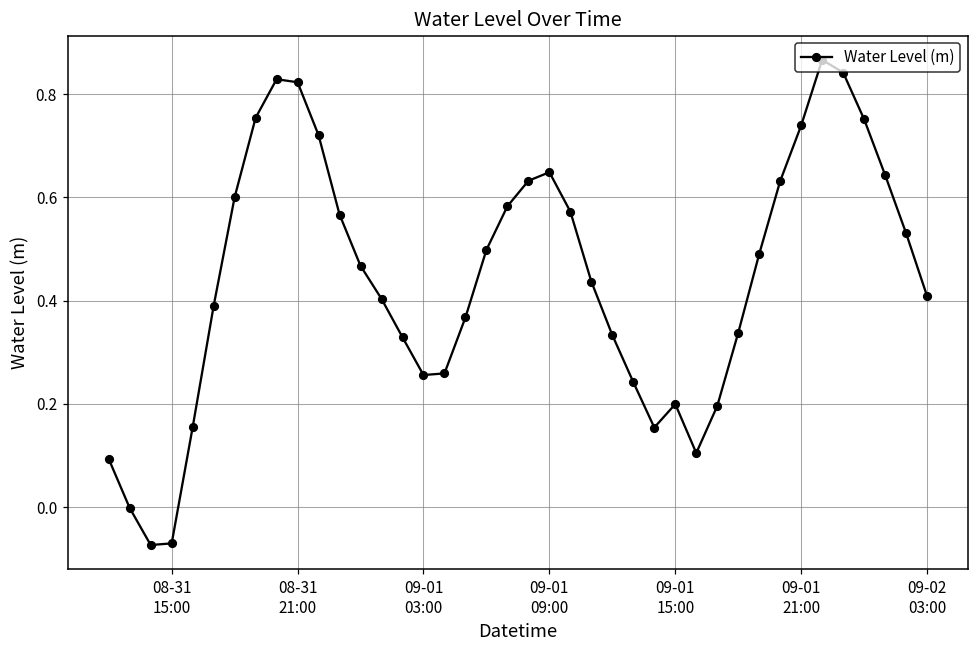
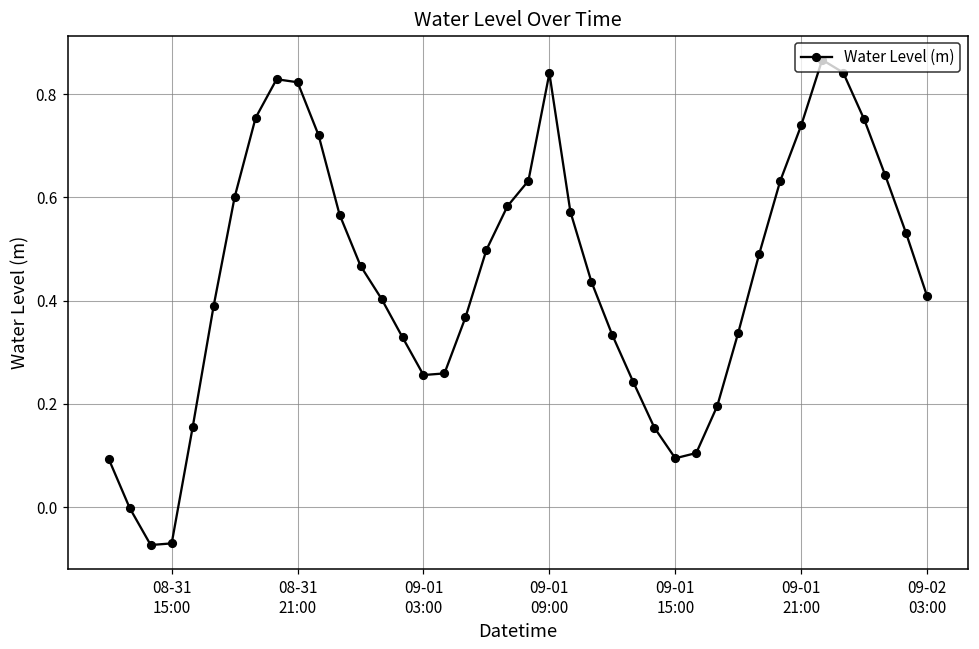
09-01 09:00: 0.65 -> 0.84
09-01 15:00: 0.20 -> 0.09
